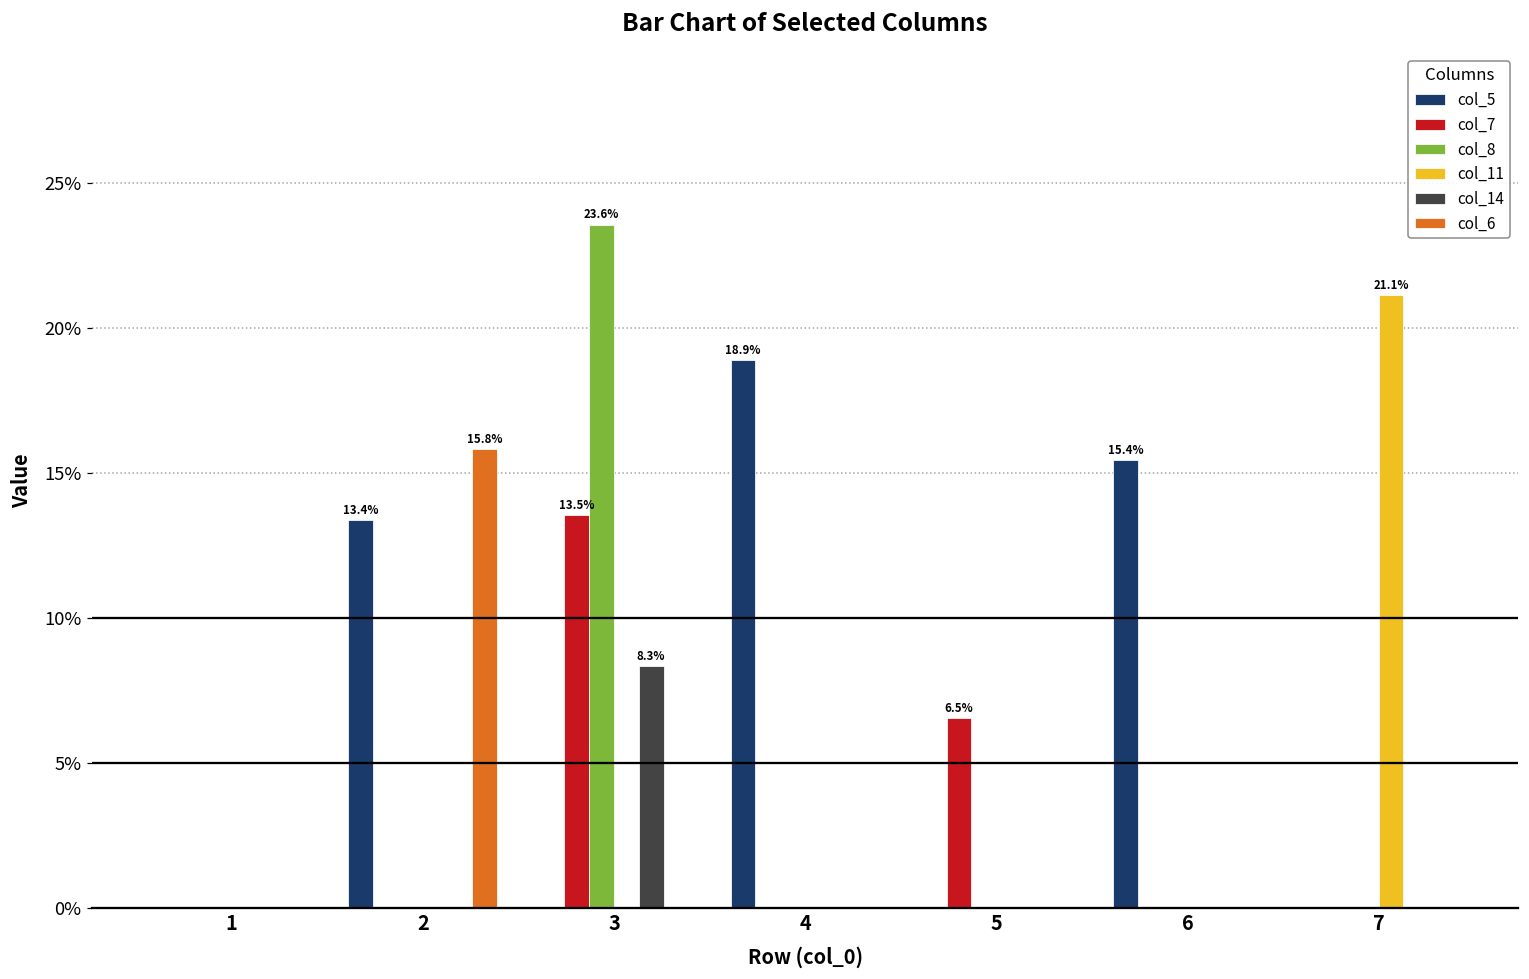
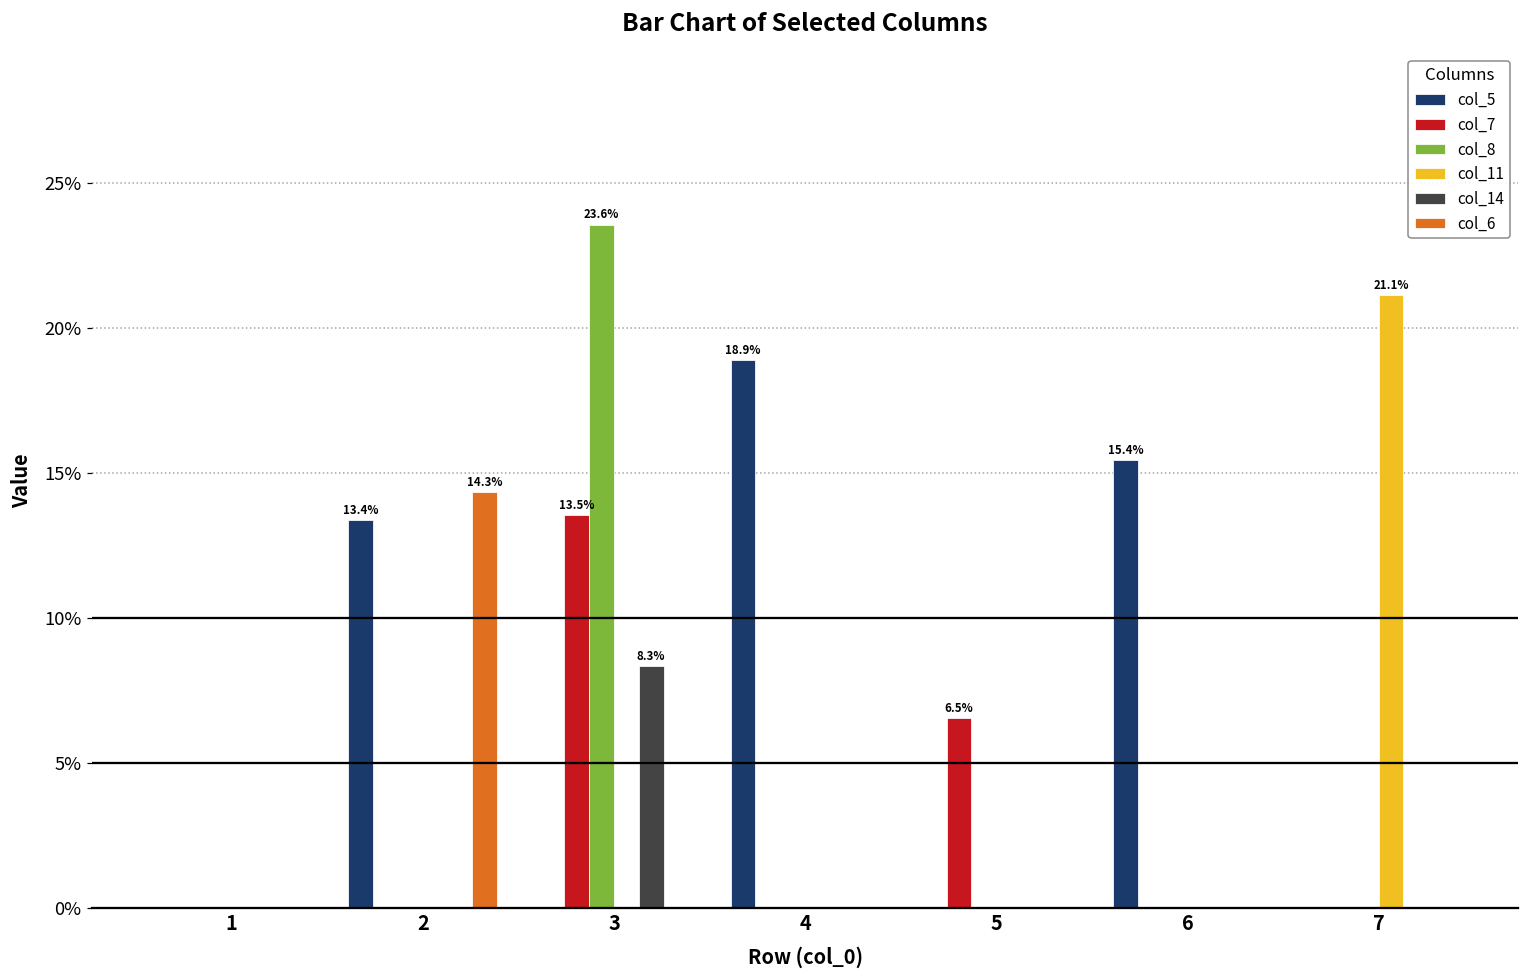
col_6, 2: 15.8% -> 14.3%
